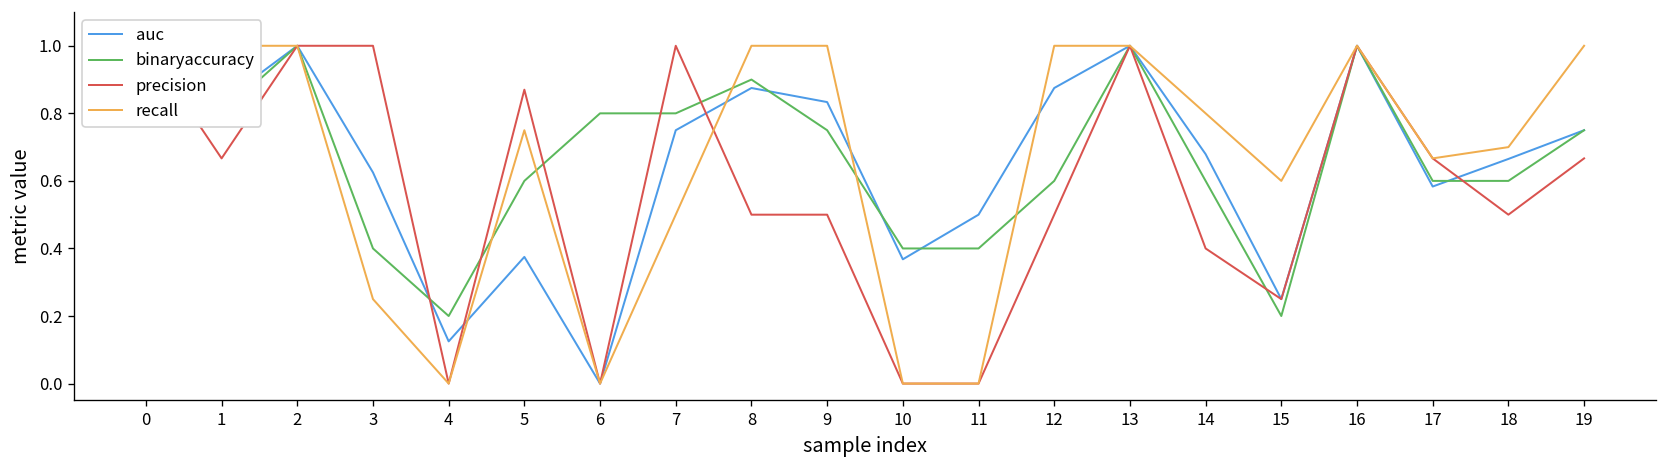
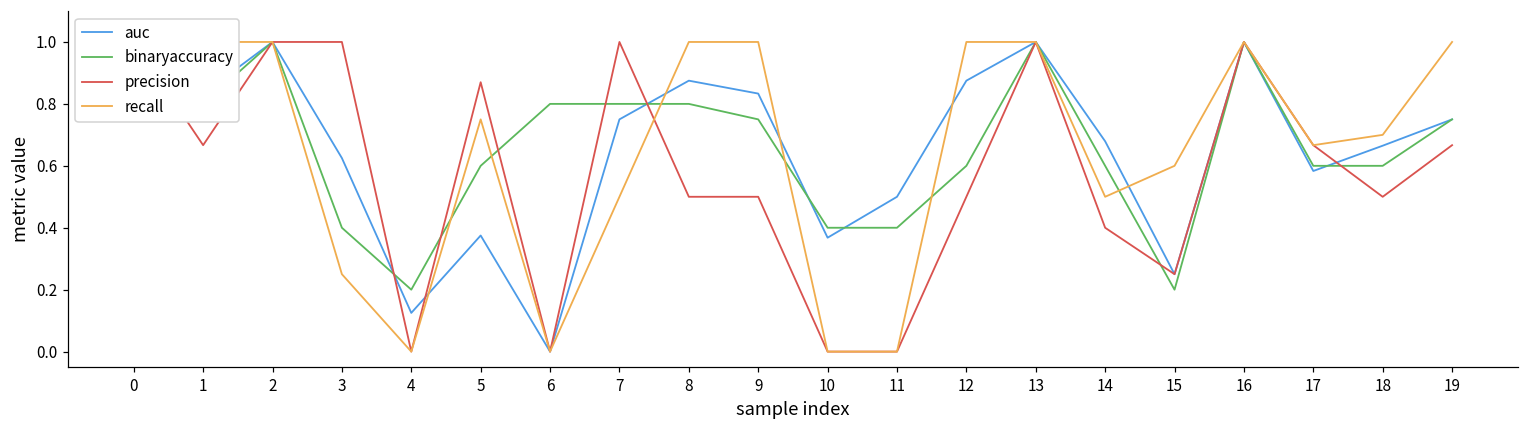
binaryaccuracy, 8: 0.9 -> 0.8
recall, 14: 0.8 -> 0.5
